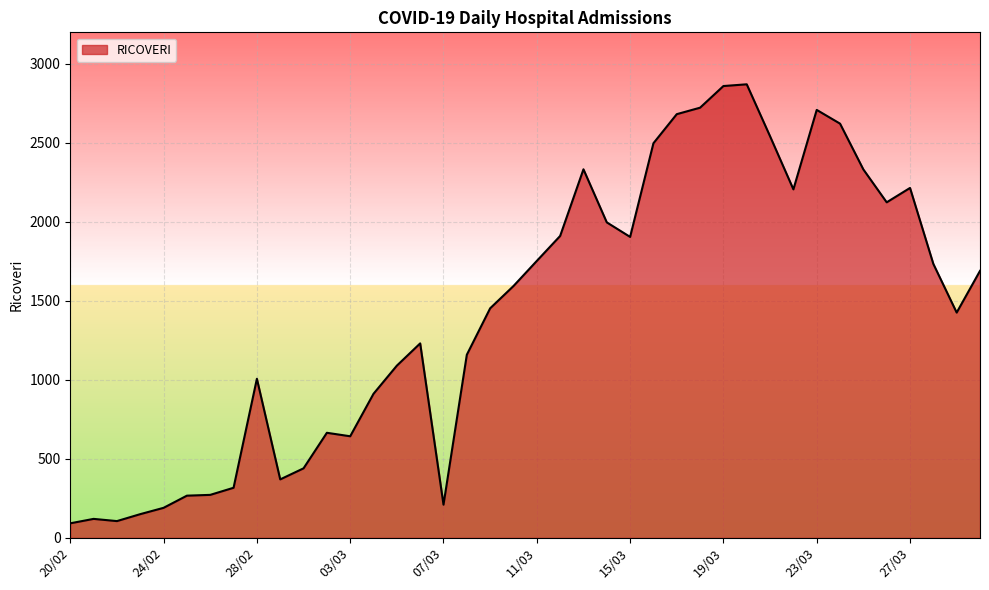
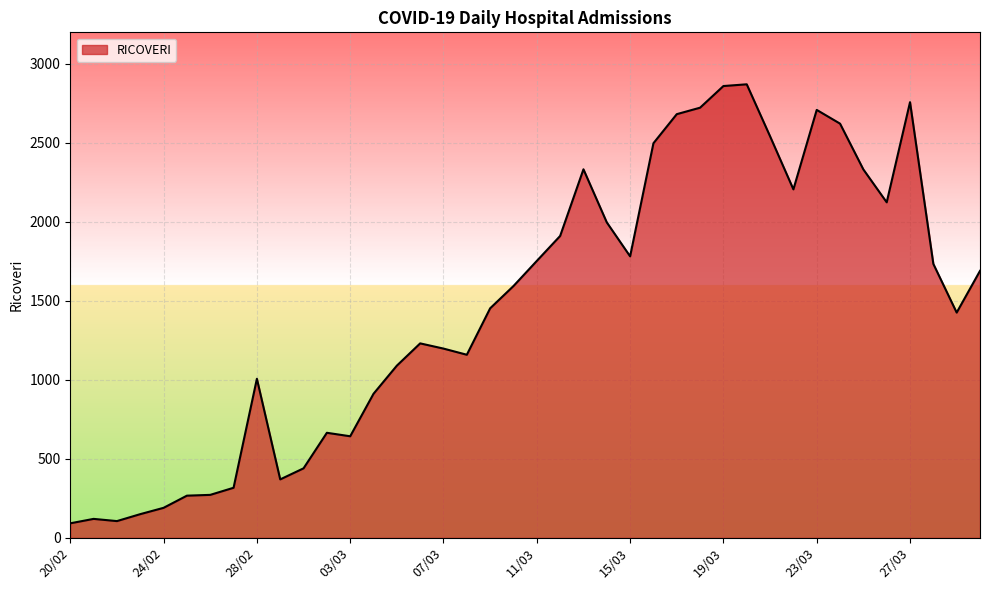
07/03: 210 -> 1200
15/03: 1910 -> 1780
27/03: 2220 -> 2760
